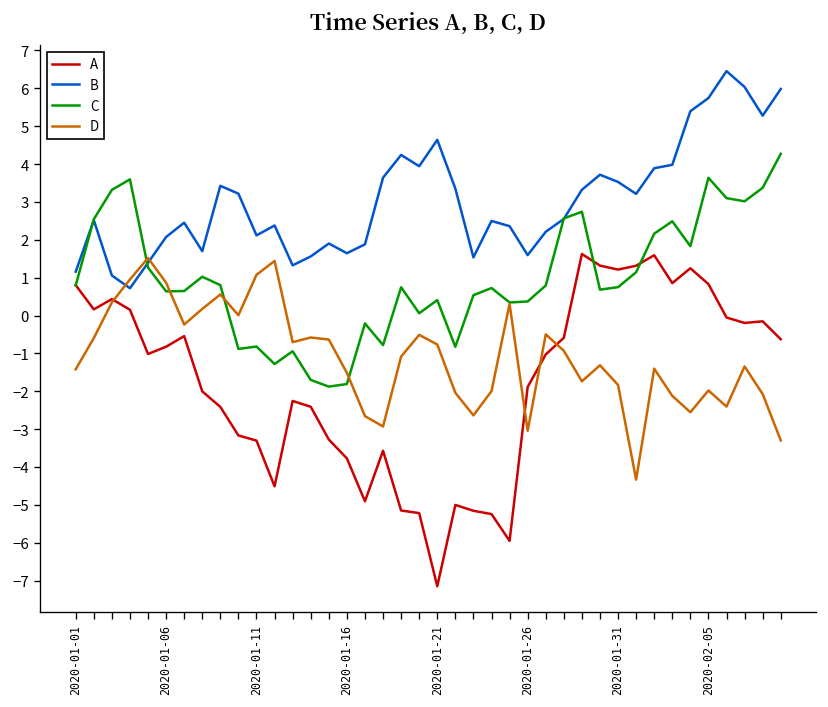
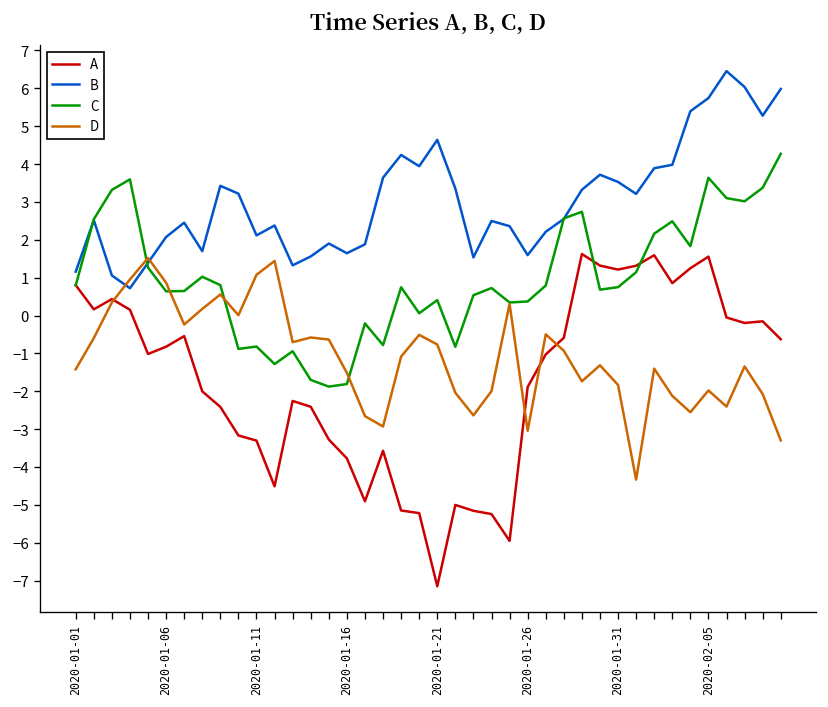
A, 2020-02-05: 0.8 -> 1.6
